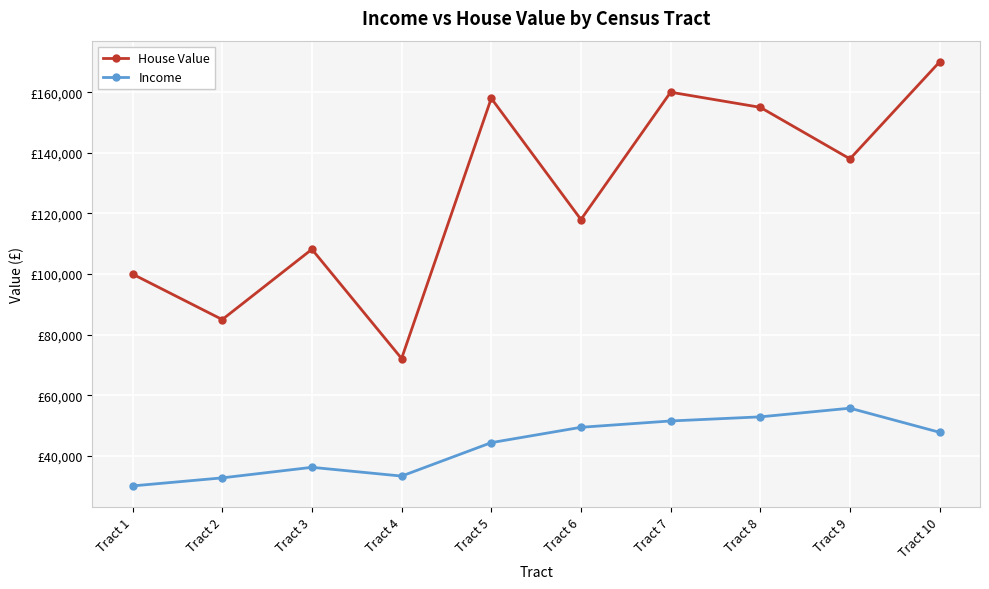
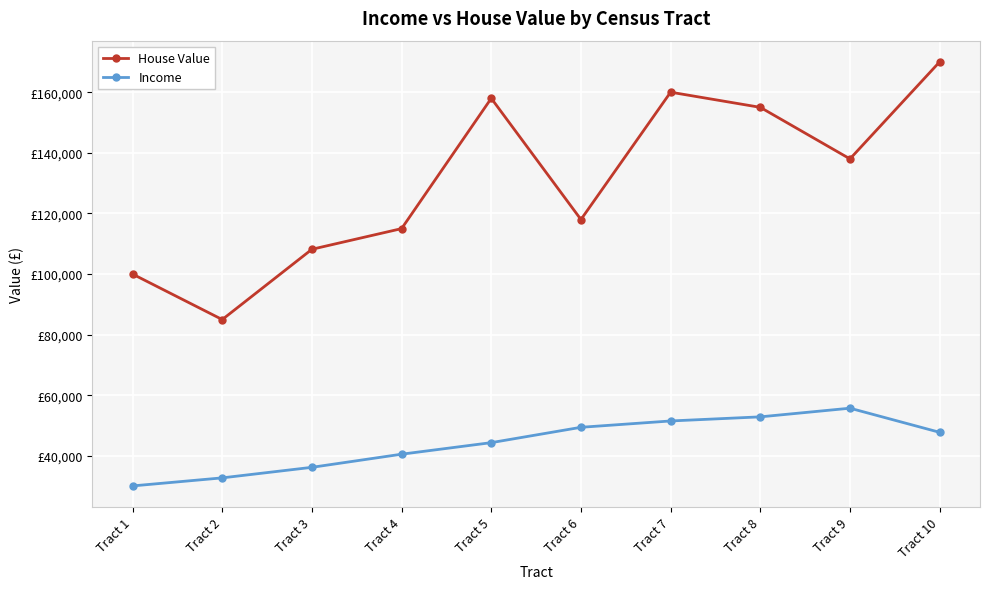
House Value, Tract 4: £72,000 -> £115,000
Income, Tract 4: £33,000 -> £41,000
